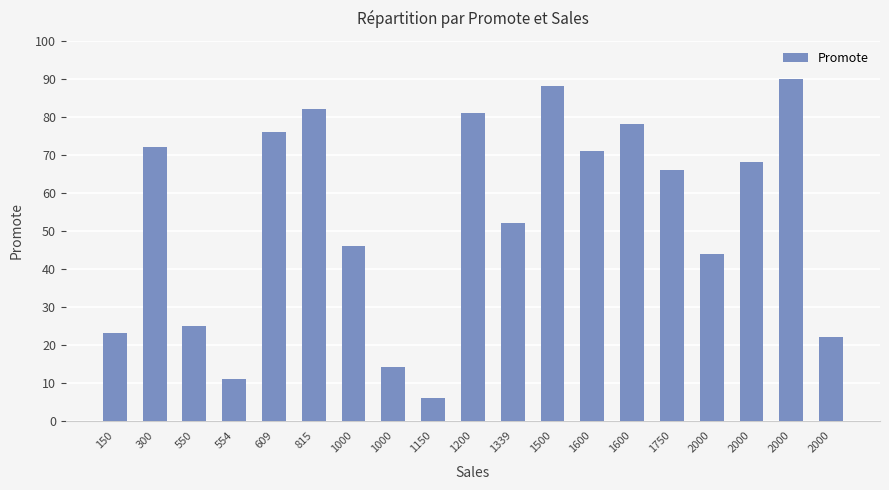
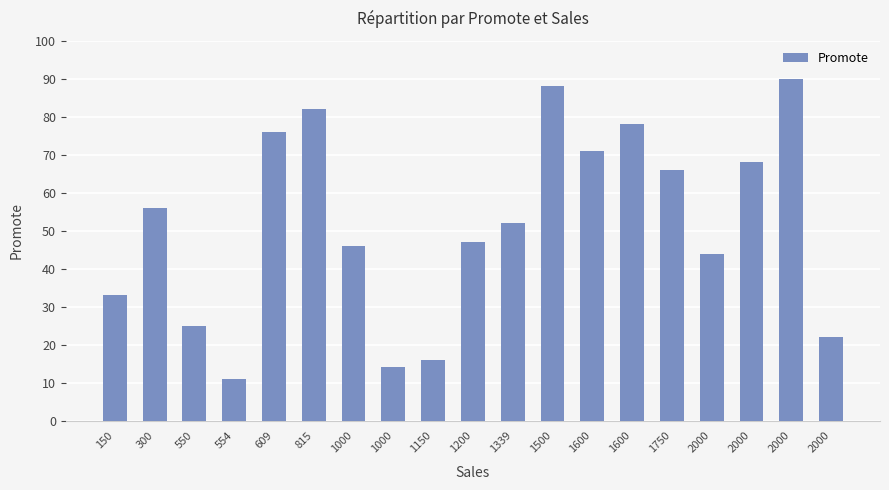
150: 23 -> 33
300: 72 -> 56
1150: 6 -> 16
1200: 81 -> 47
